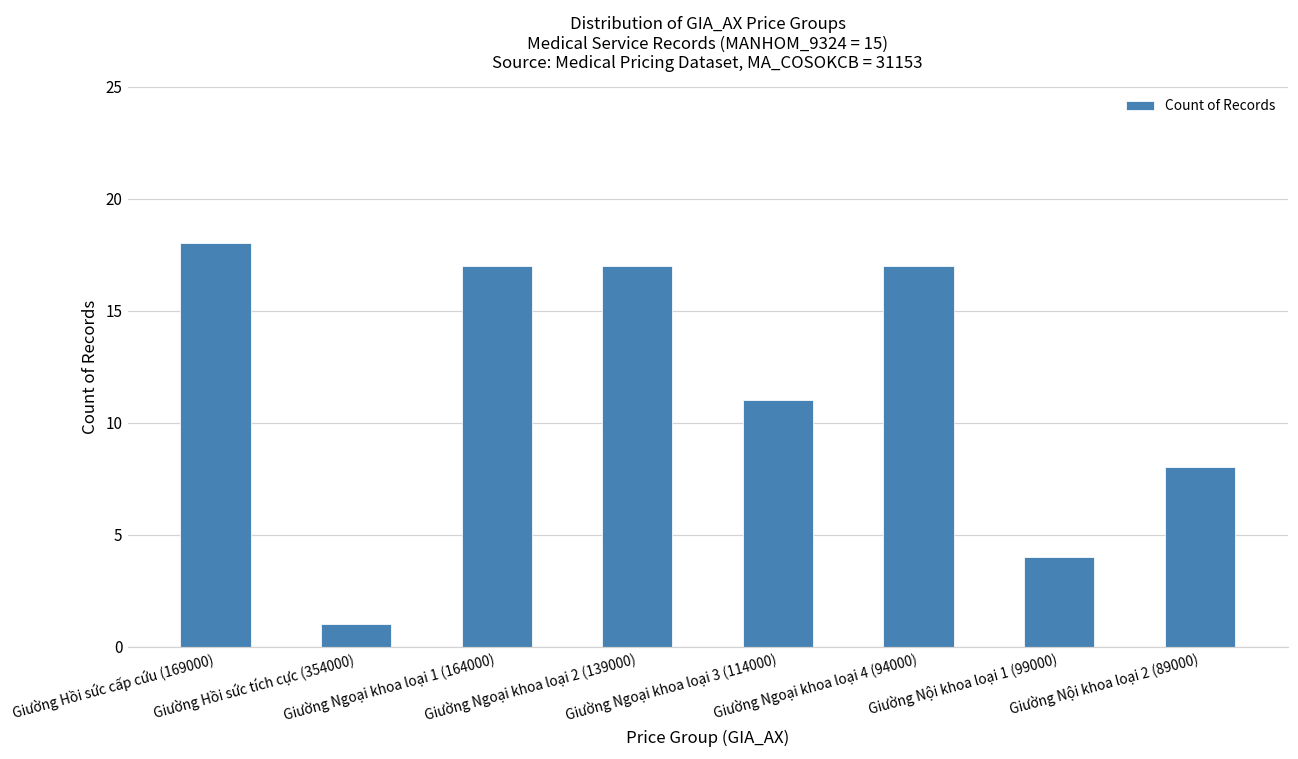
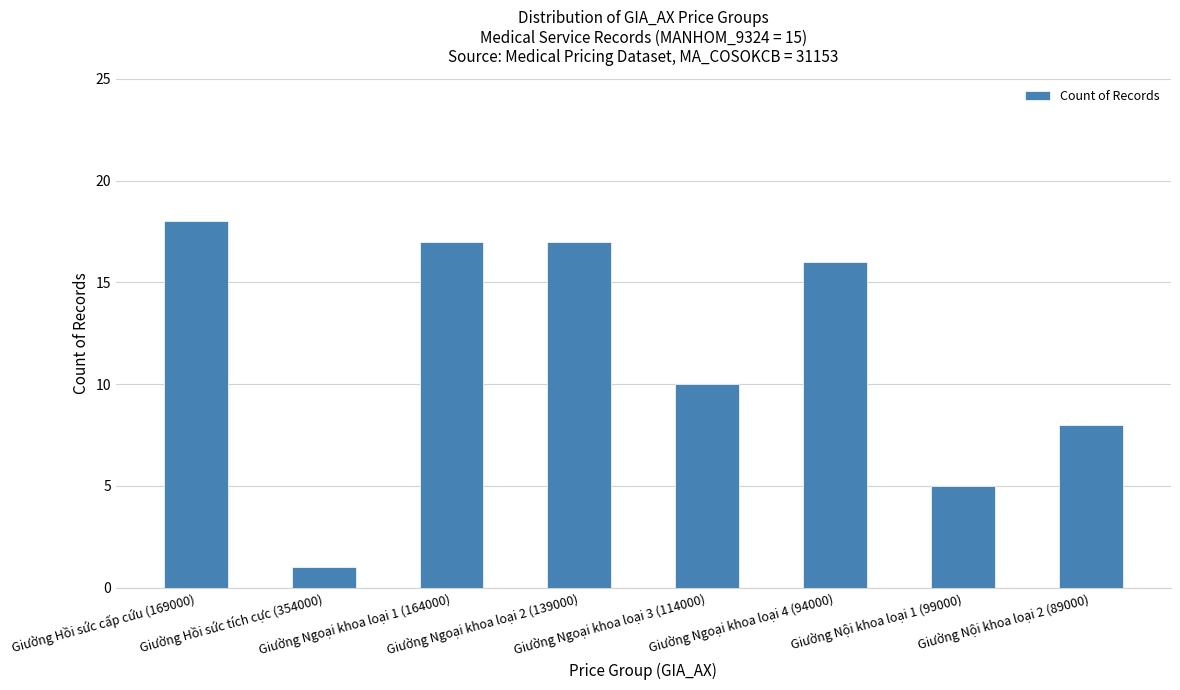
Giường Ngoại khoa loại 3 (114000): 11 -> 10
Giường Ngoại khoa loại 4 (94000): 17 -> 16
Giường Nội khoa loại 1 (99000): 4 -> 5
